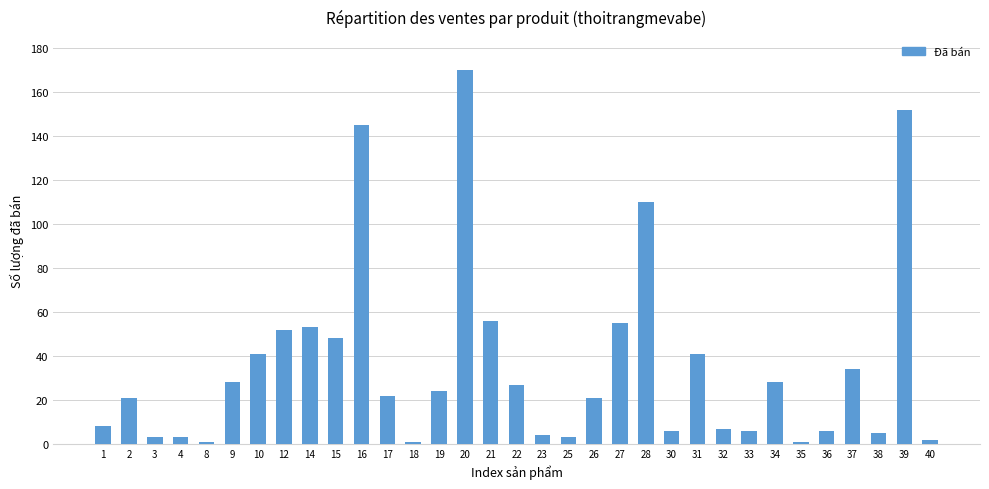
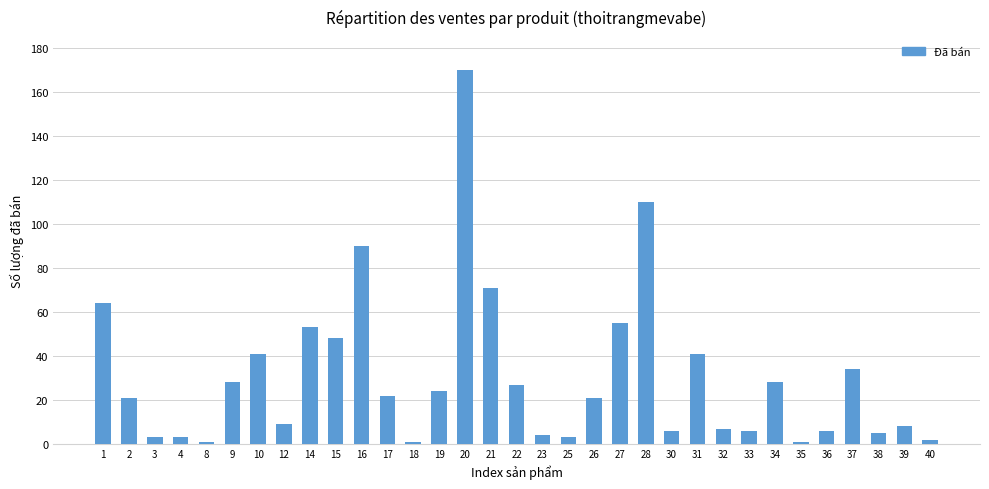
1: 8 -> 64
12: 52 -> 9
16: 145 -> 90
21: 56 -> 71
39: 152 -> 8
